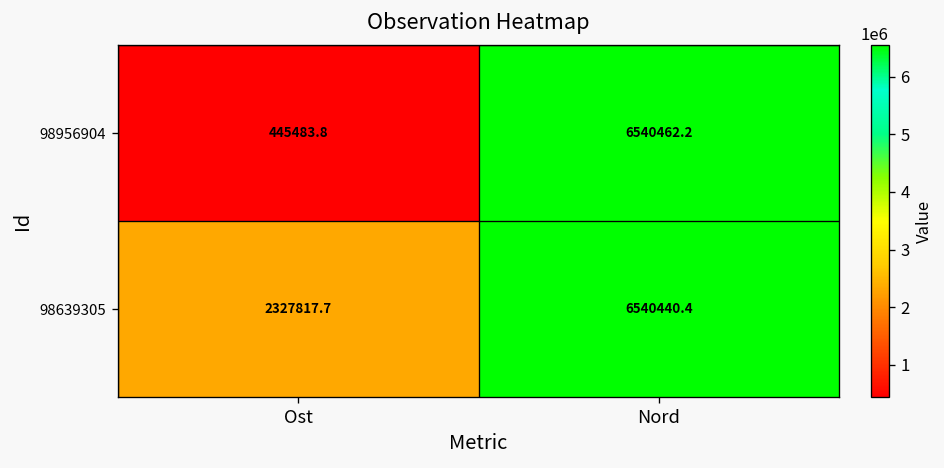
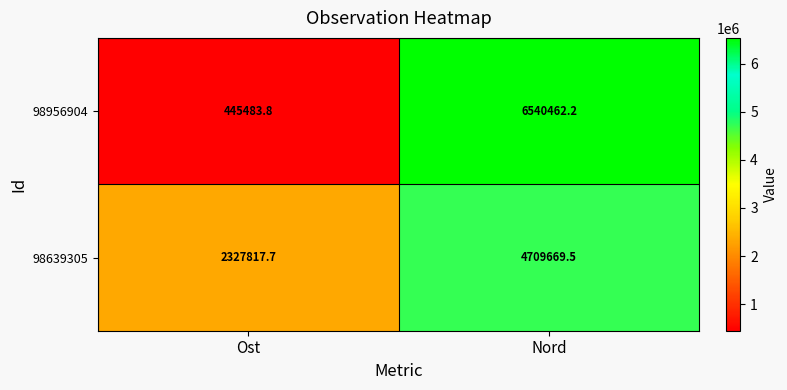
98639305, Nord: 6540440.4 -> 4709669.5
